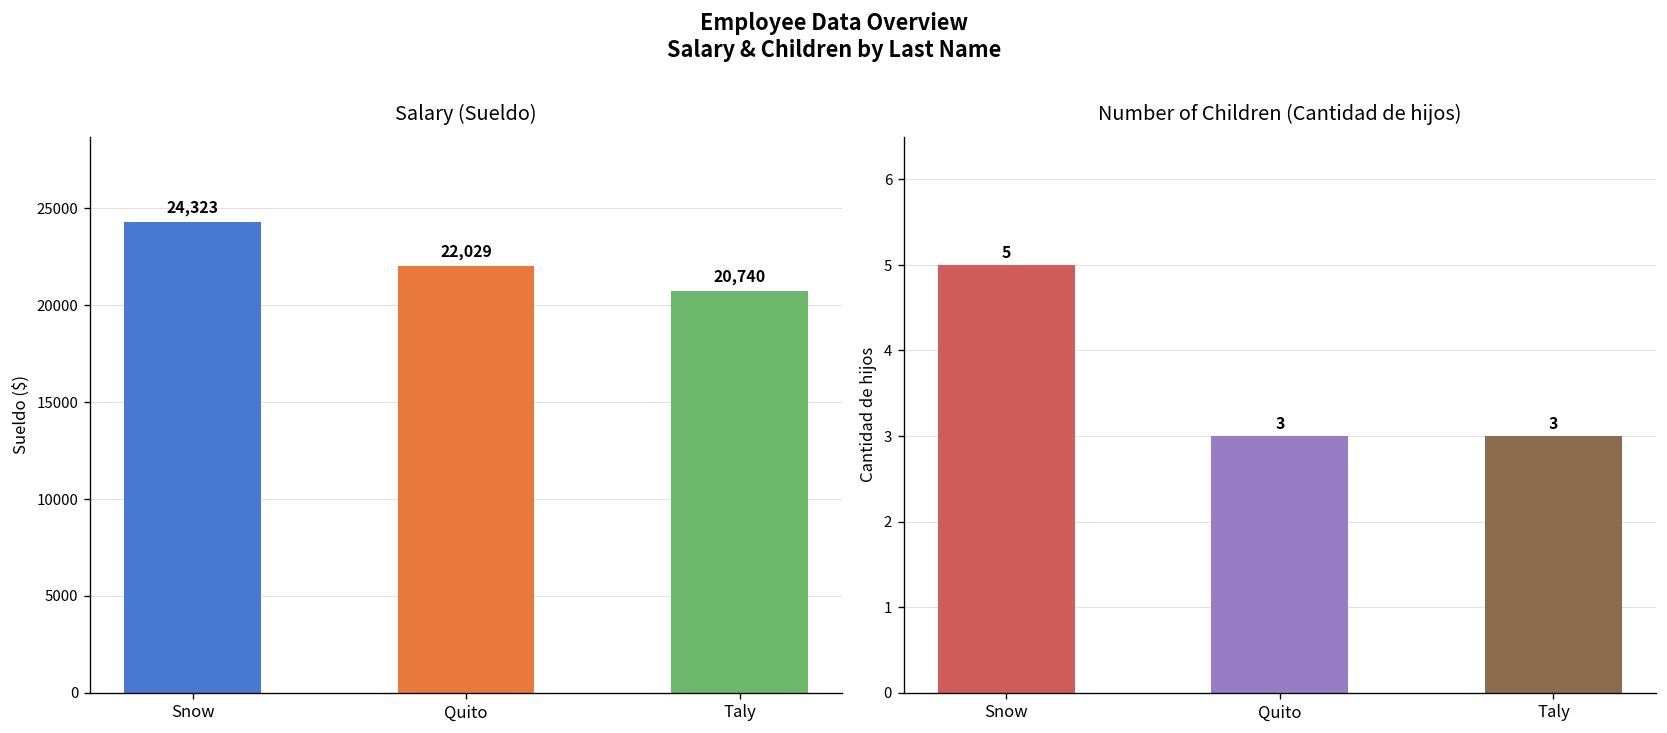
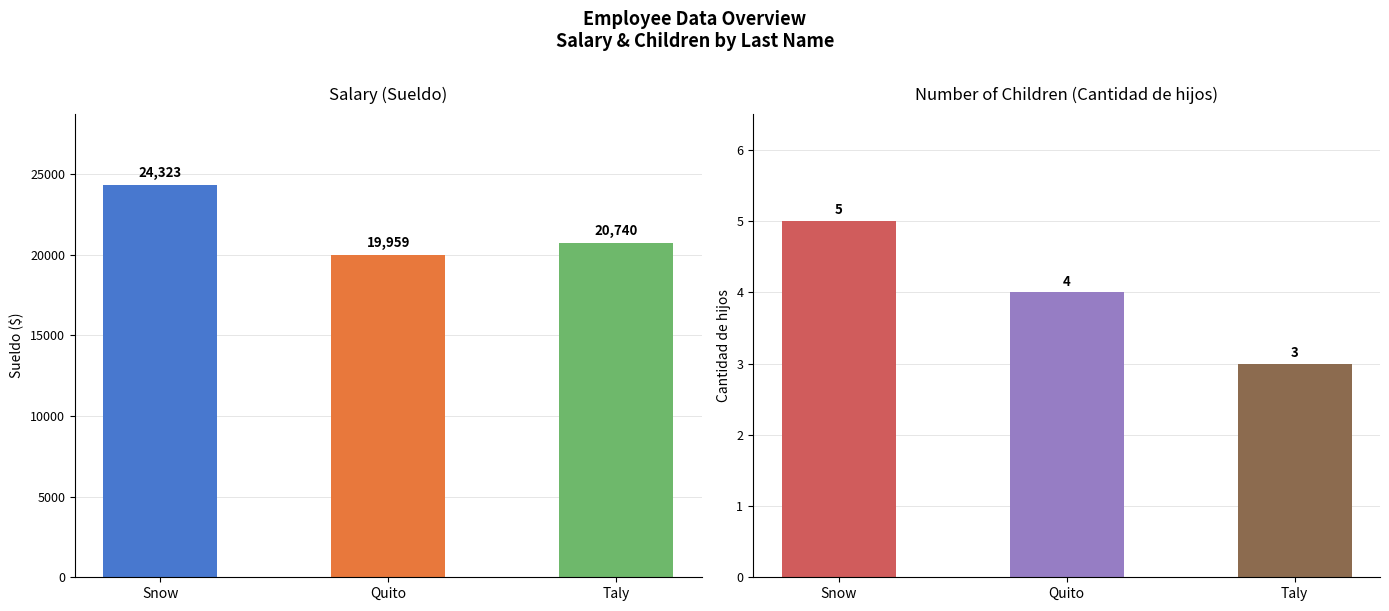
Salary (Sueldo), Quito: 22,029 -> 19,959
Number of Children (Cantidad de hijos), Quito: 3 -> 4
